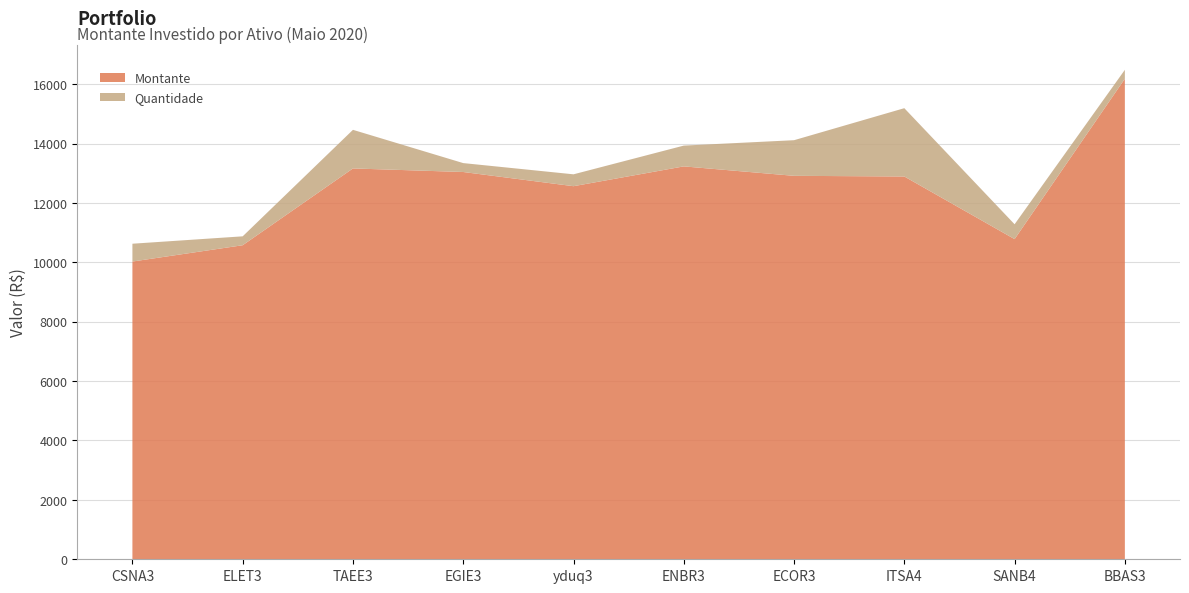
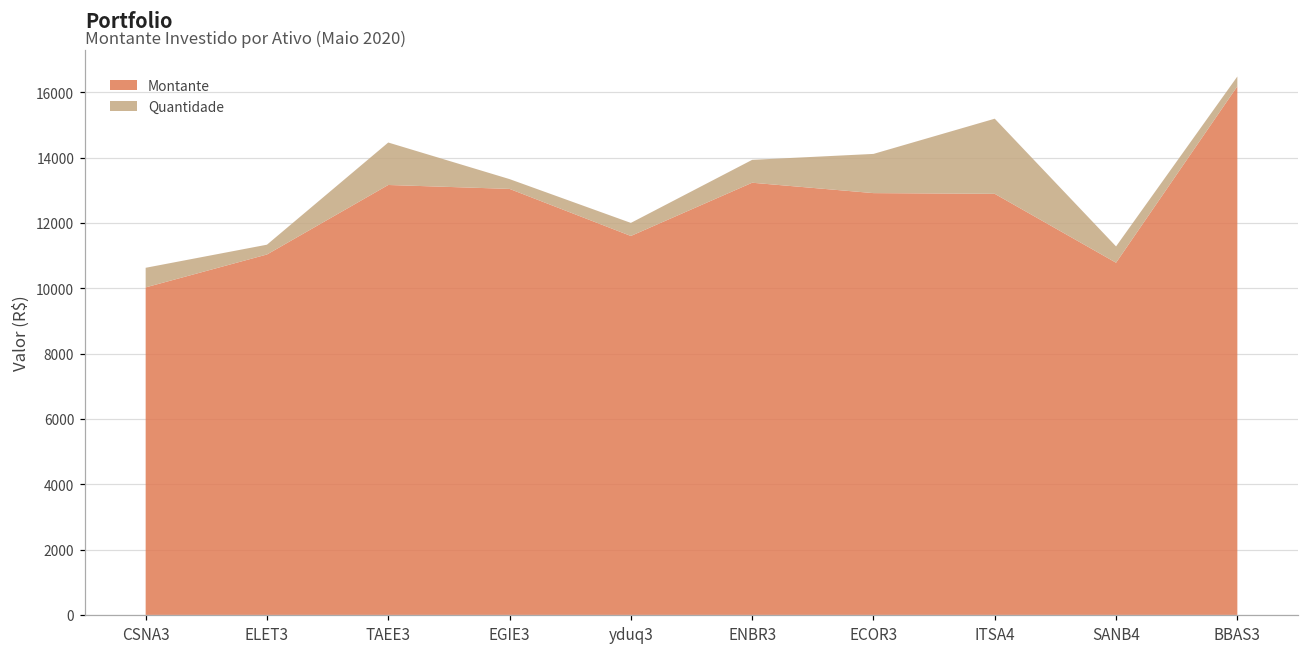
Montante, ELET3: 10600 -> 11000
Montante, yduq3: 12600 -> 11600
